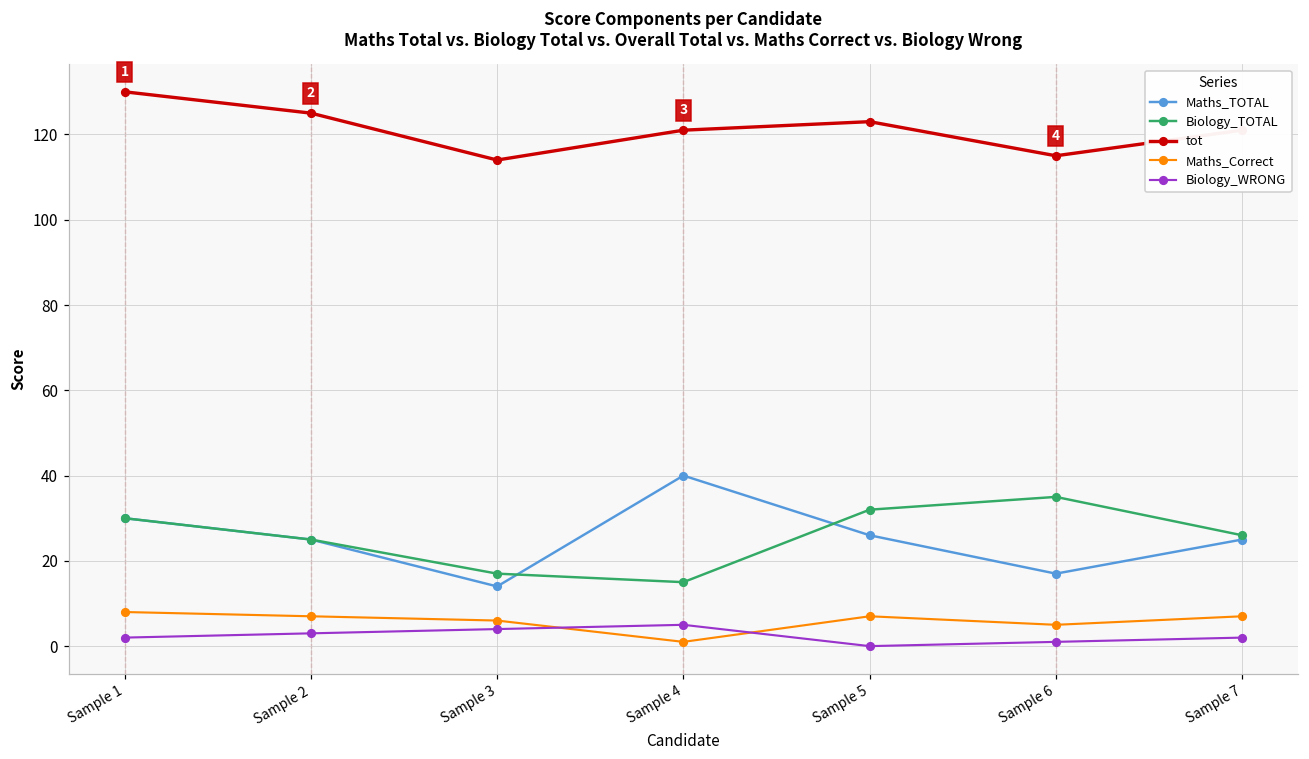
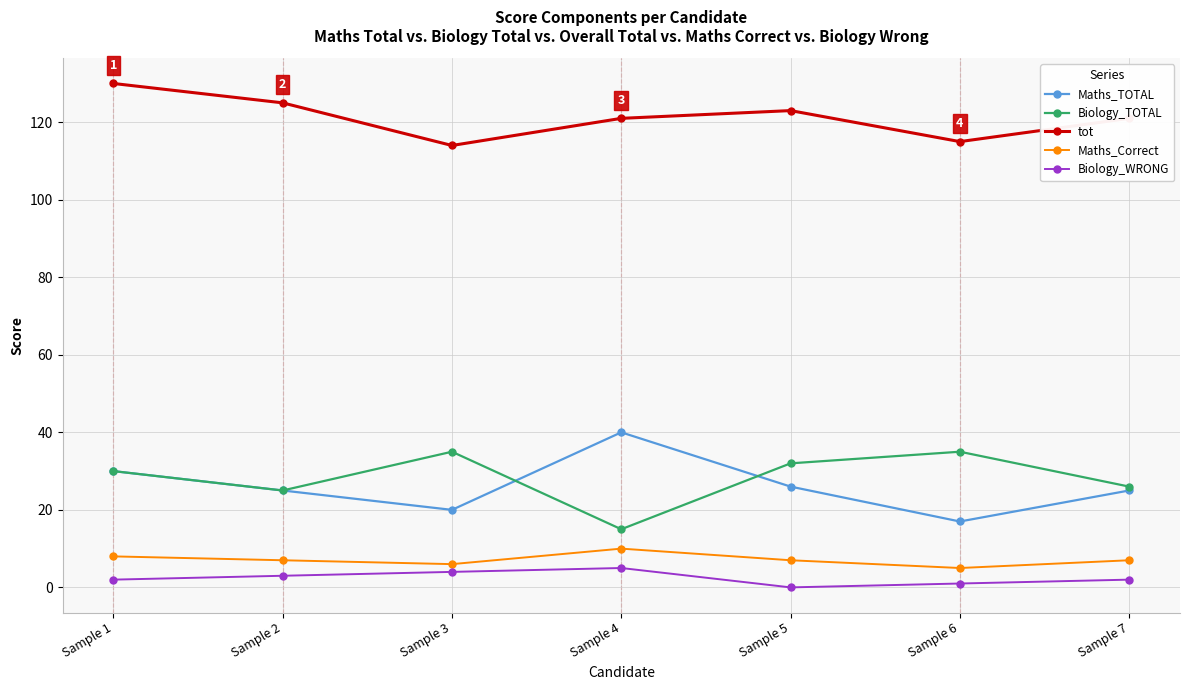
Maths_TOTAL, Sample 3: 14 -> 20
Biology_TOTAL, Sample 3: 17 -> 35
Maths_Correct, Sample 4: 1 -> 10
